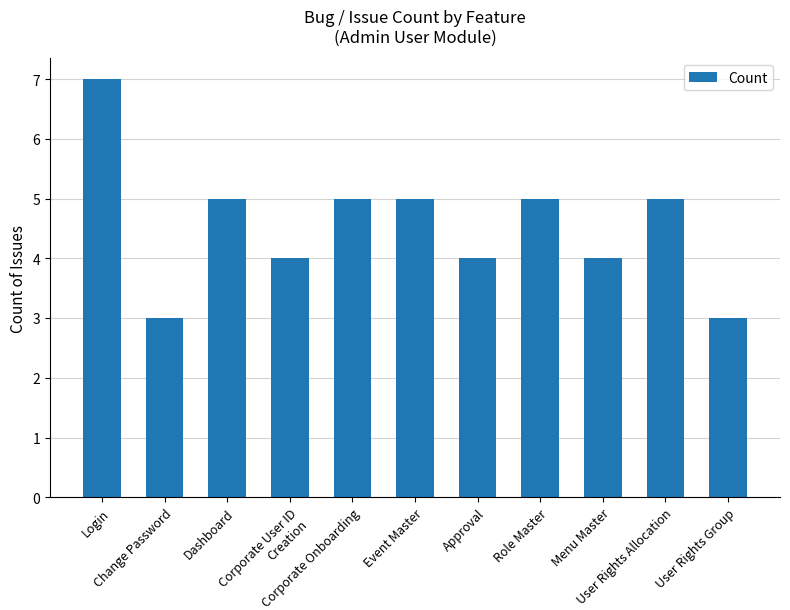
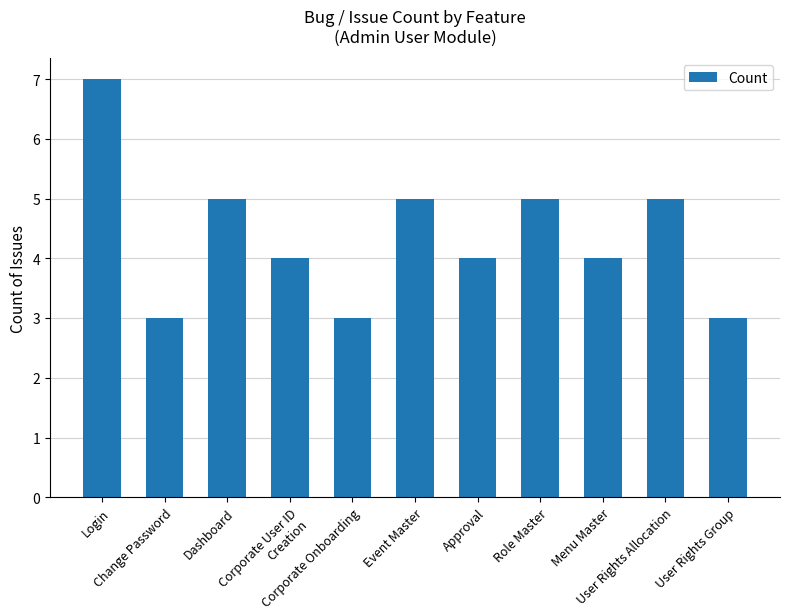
Corporate Onboarding: 5 -> 3
